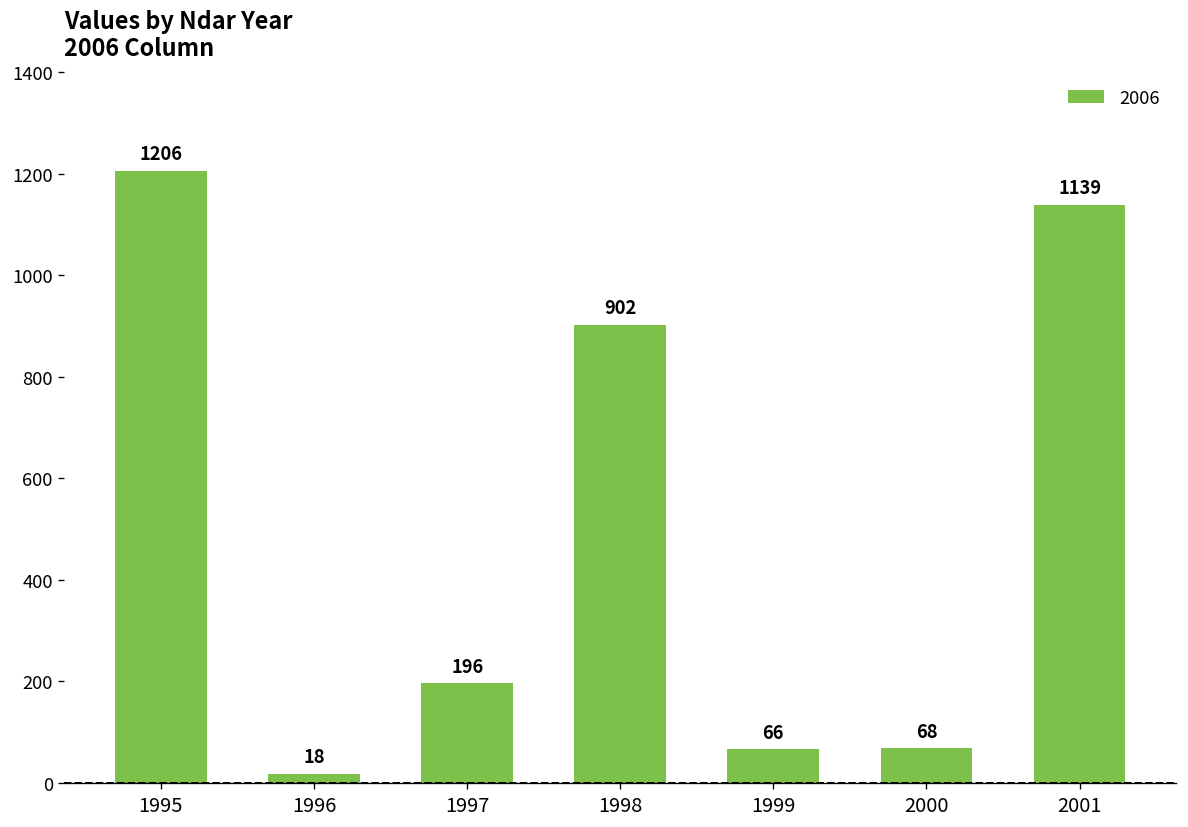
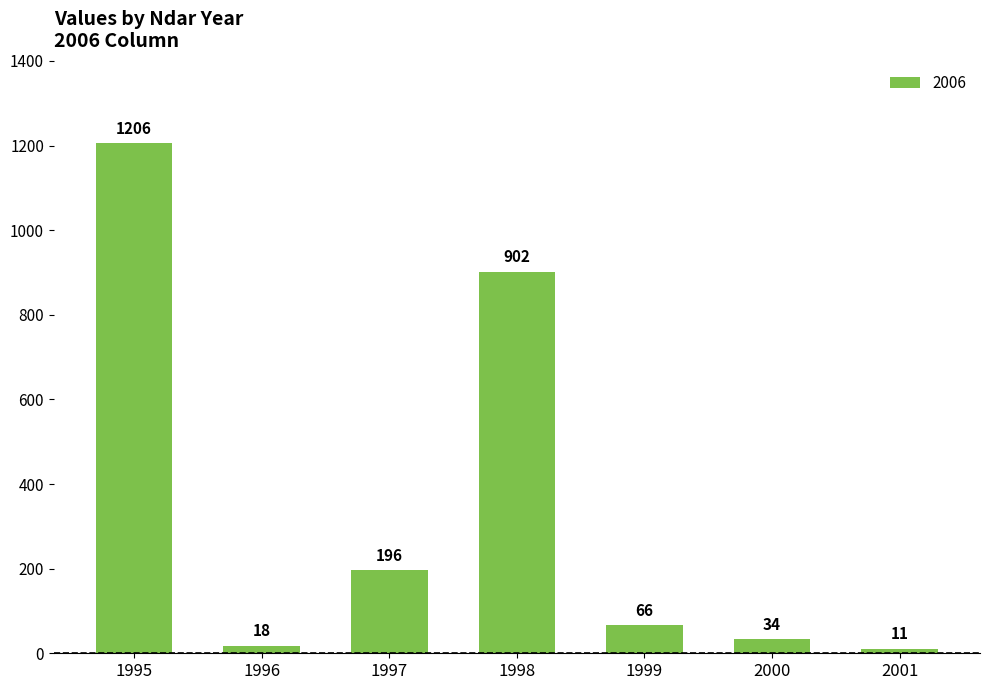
2000: 68 -> 34
2001: 1139 -> 11
